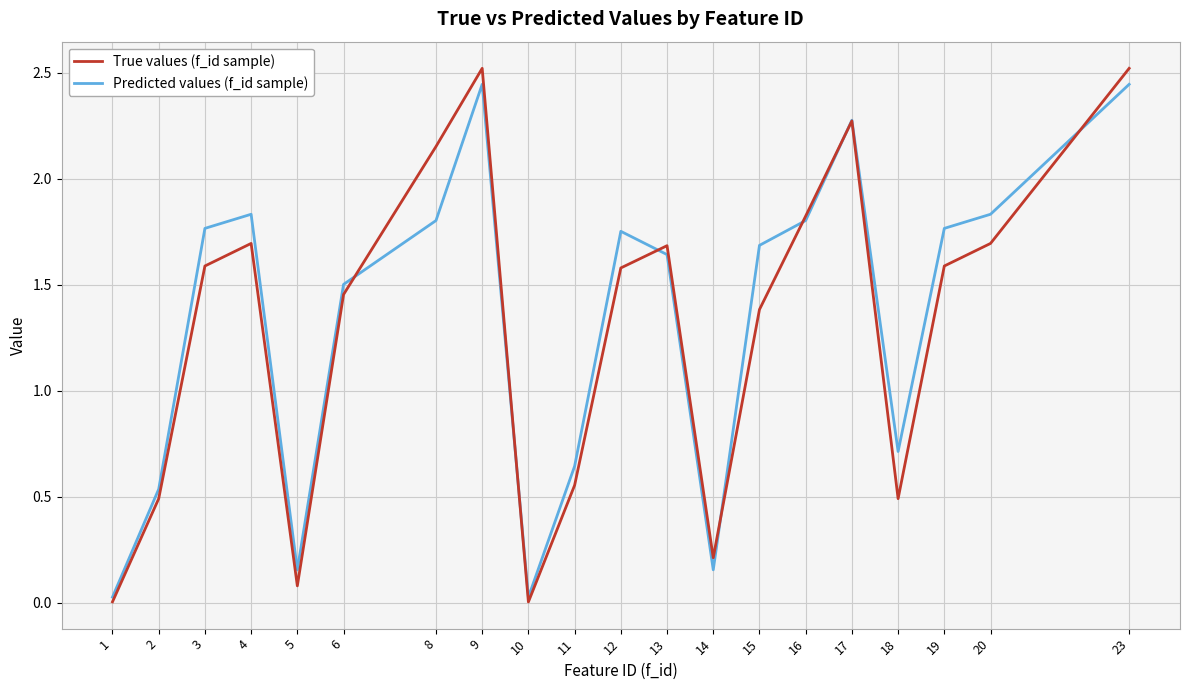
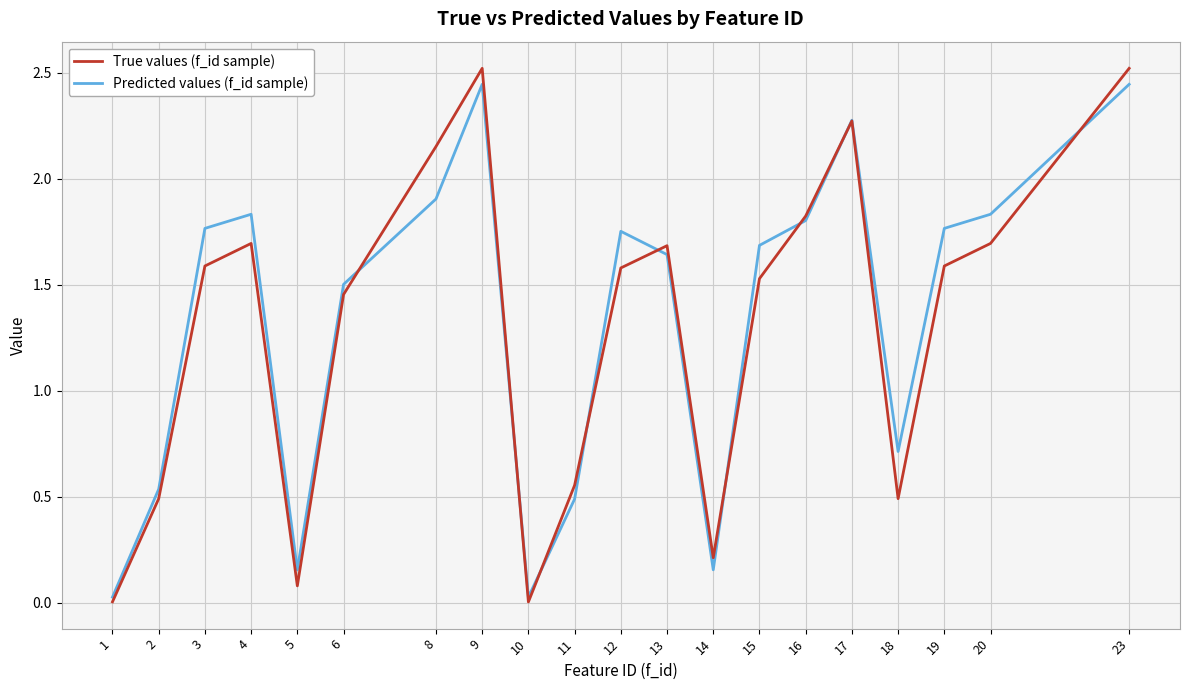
Predicted values (f_id sample), 8: 1.80 -> 1.90
Predicted values (f_id sample), 11: 0.64 -> 0.49
True values (f_id sample), 15: 1.38 -> 1.53
